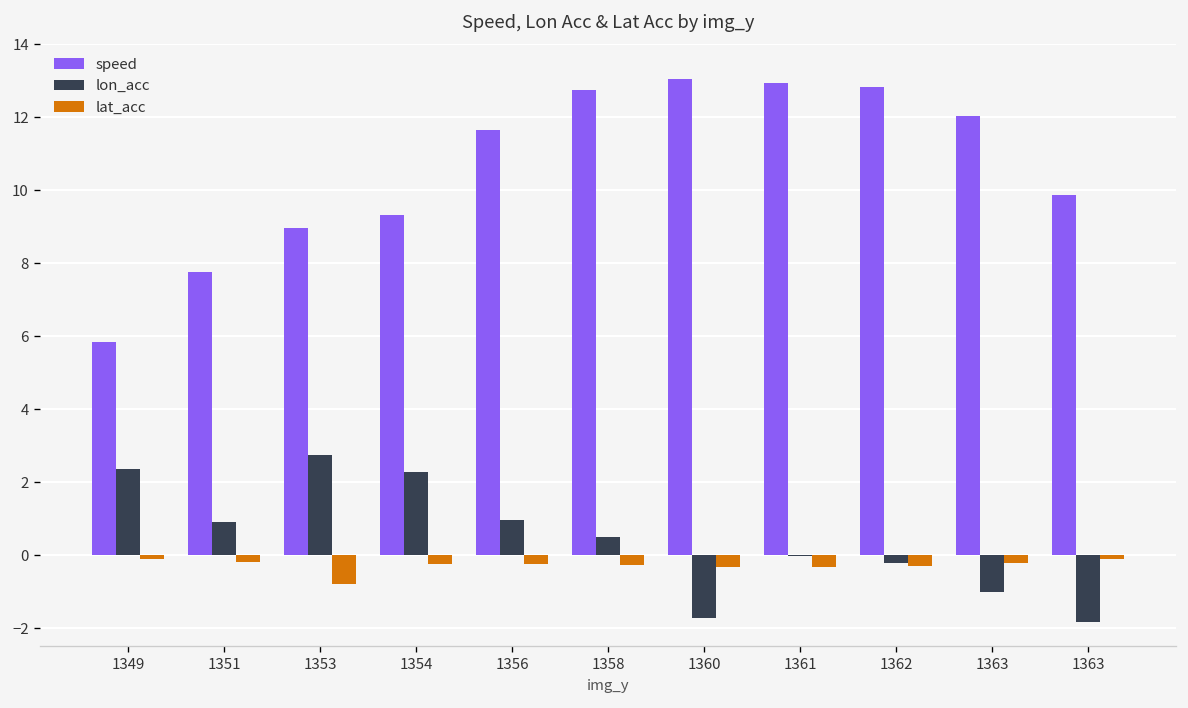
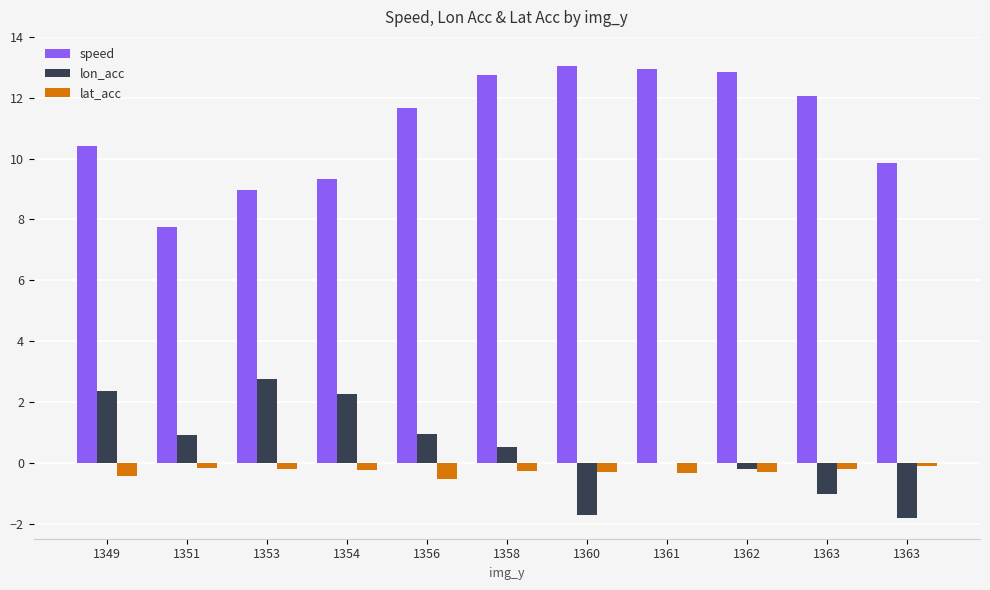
speed, 1349: 5.8 -> 10.4
lat_acc, 1349: -0.1 -> -0.4
lat_acc, 1353: -0.8 -> -0.2
lat_acc, 1356: -0.2 -> -0.5
